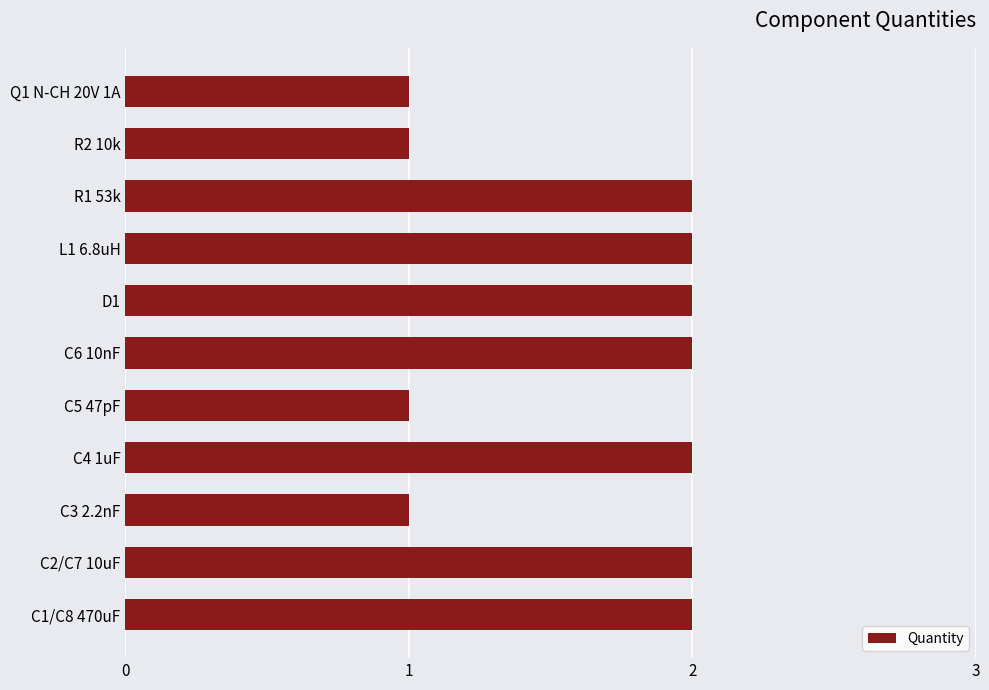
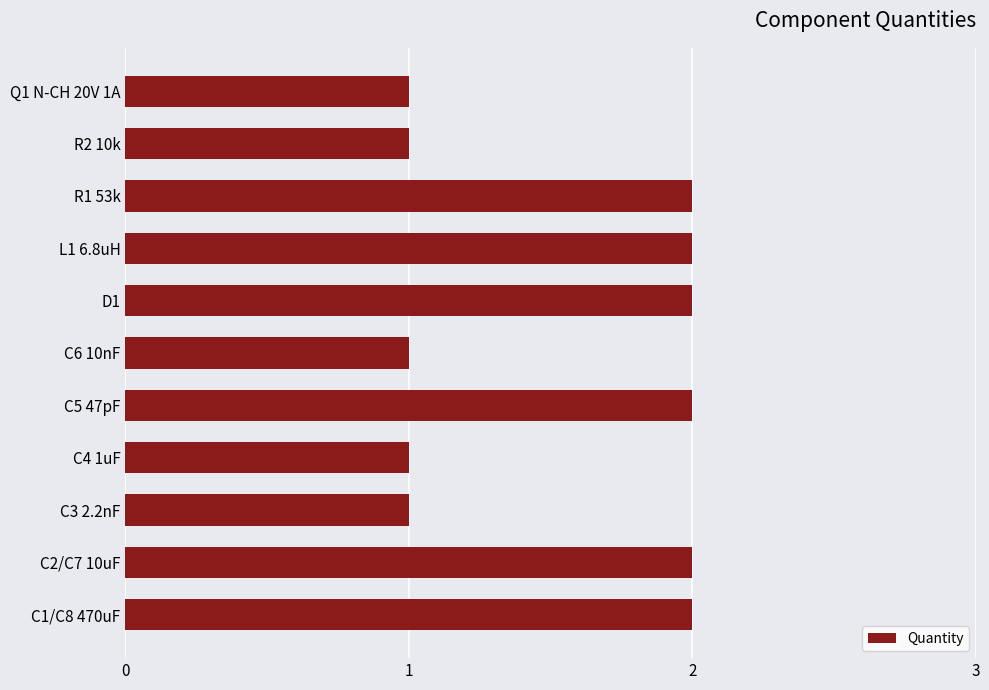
C6 10nF: 2 -> 1
C5 47pF: 1 -> 2
C4 1uF: 2 -> 1
